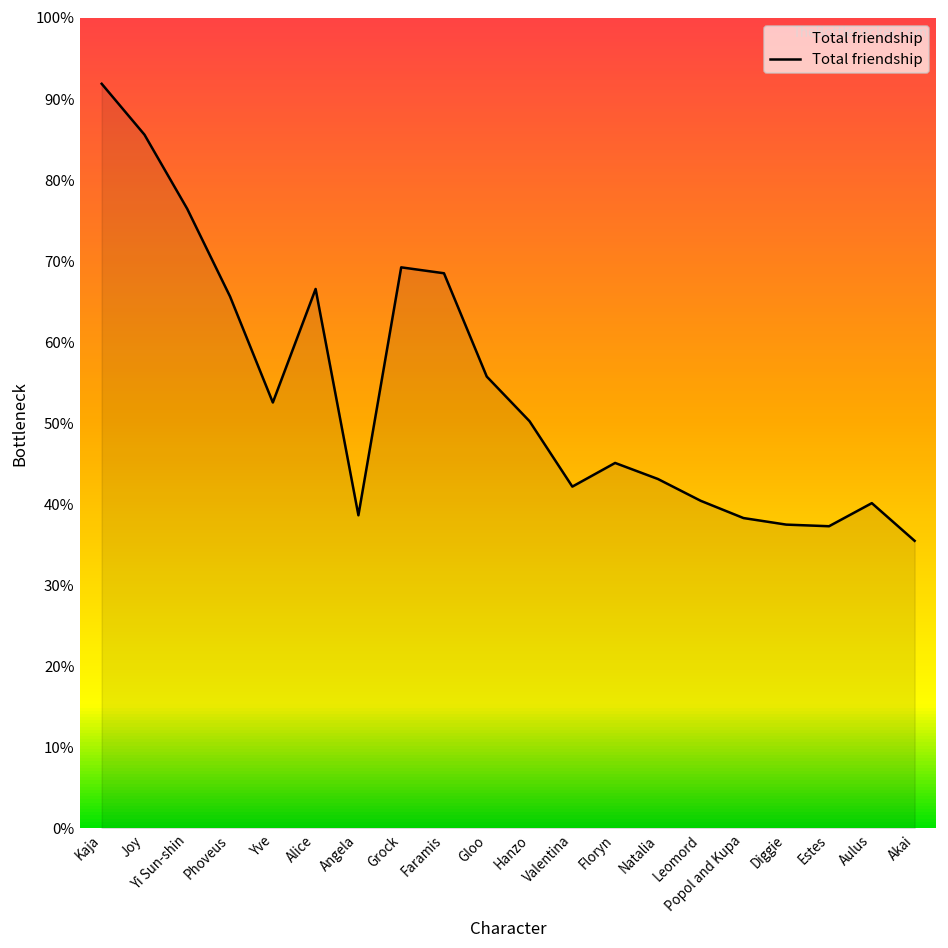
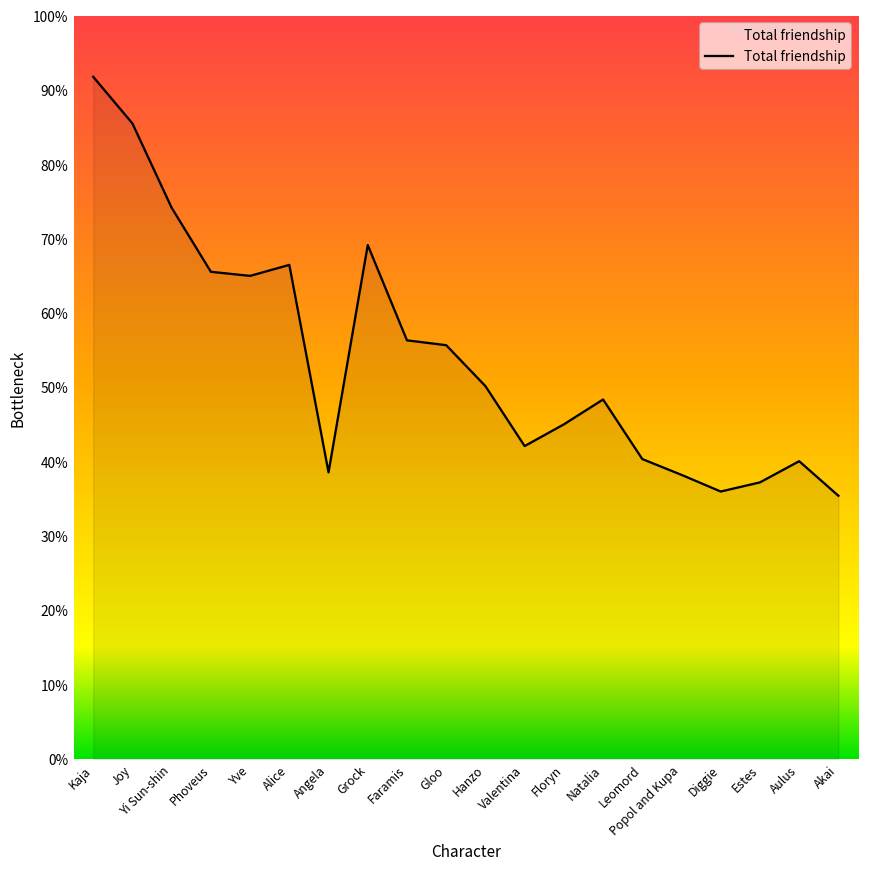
Yi Sun-shin: 76% -> 74%
Yve: 53% -> 65%
Faramis: 69% -> 56%
Natalia: 43% -> 48%
Diggie: 37% -> 36%
